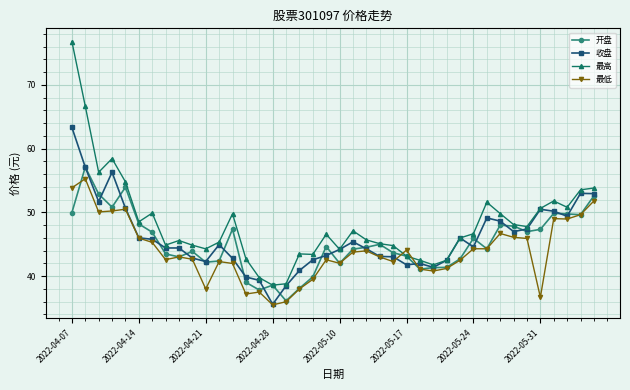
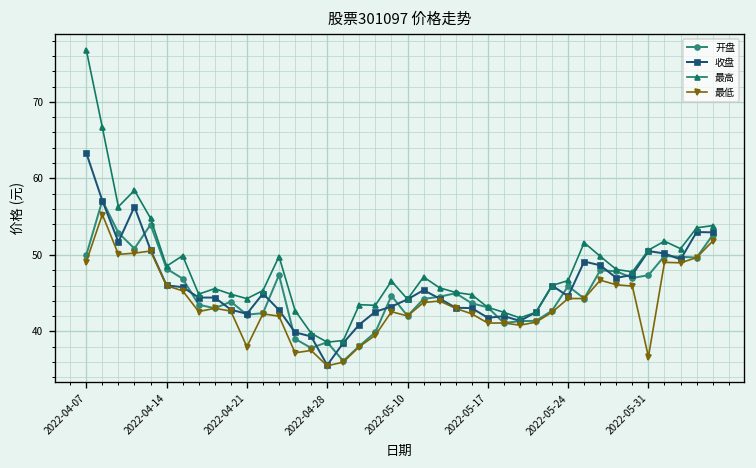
最低, 2022-04-07: 54 -> 49
最低, 2022-05-17: 44 -> 41
